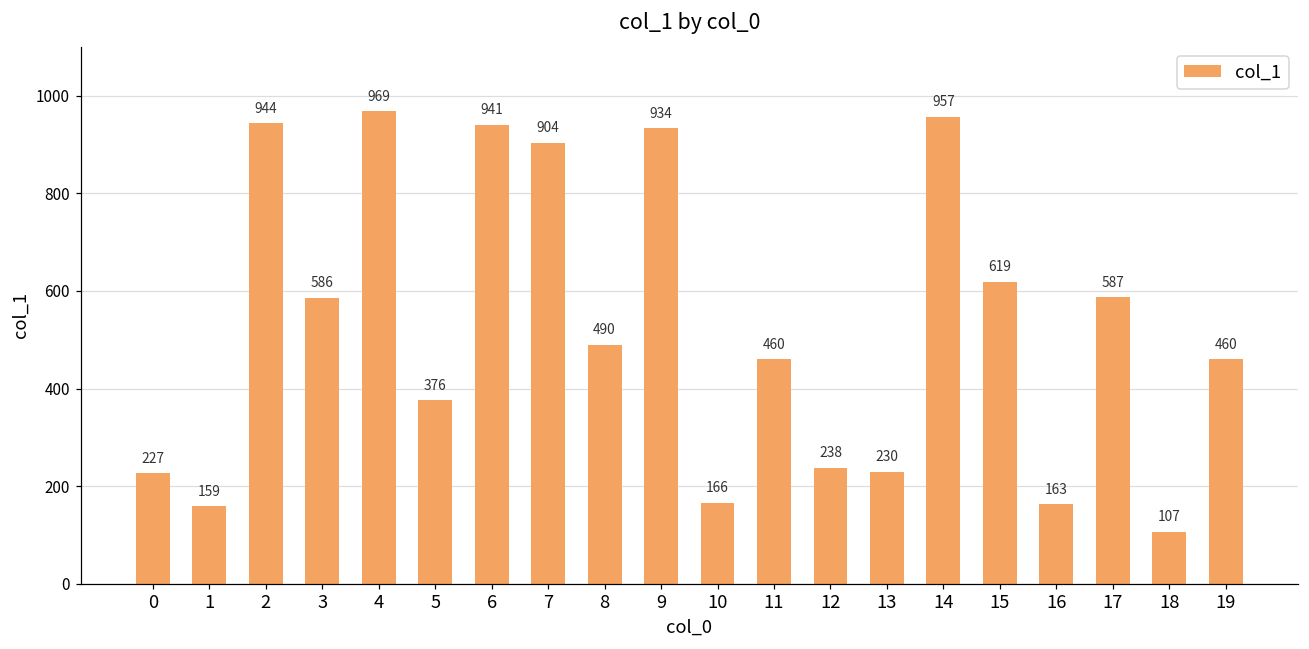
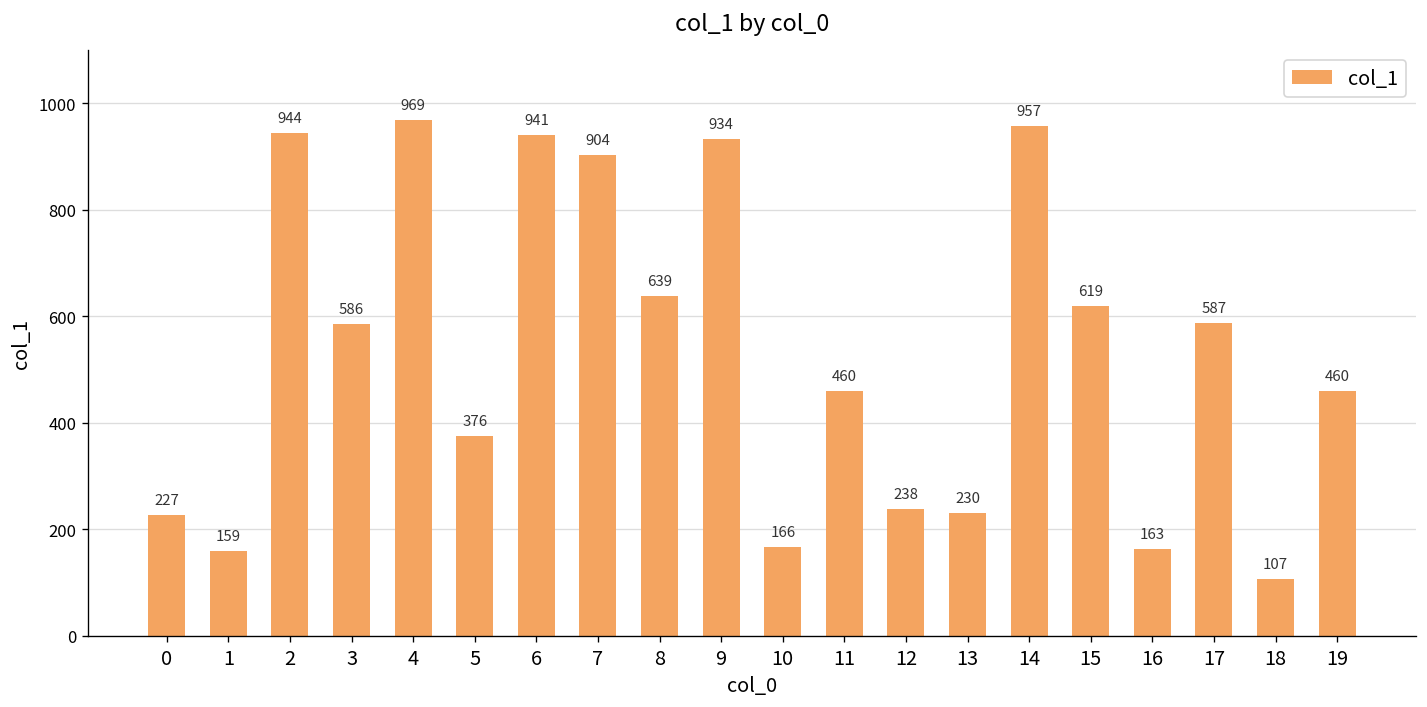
8: 490 -> 639
